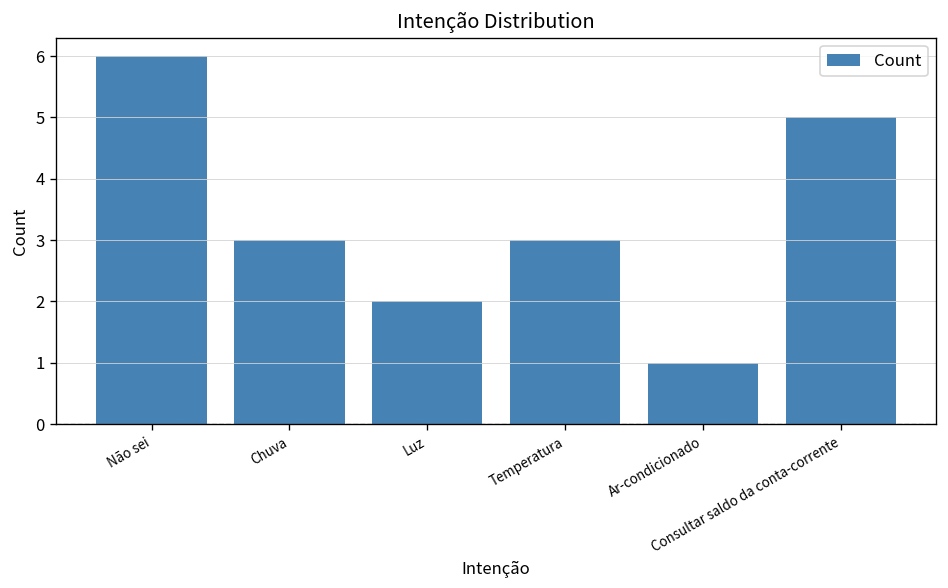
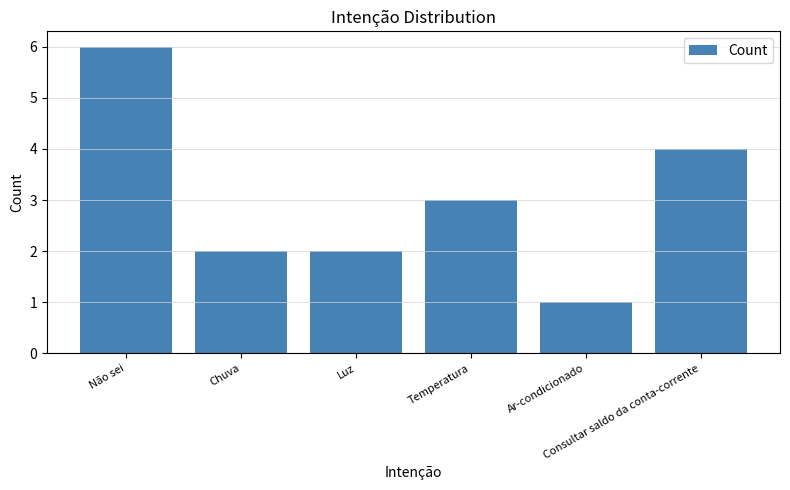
Chuva: 3 -> 2
Consultar saldo da conta-corrente: 5 -> 4
